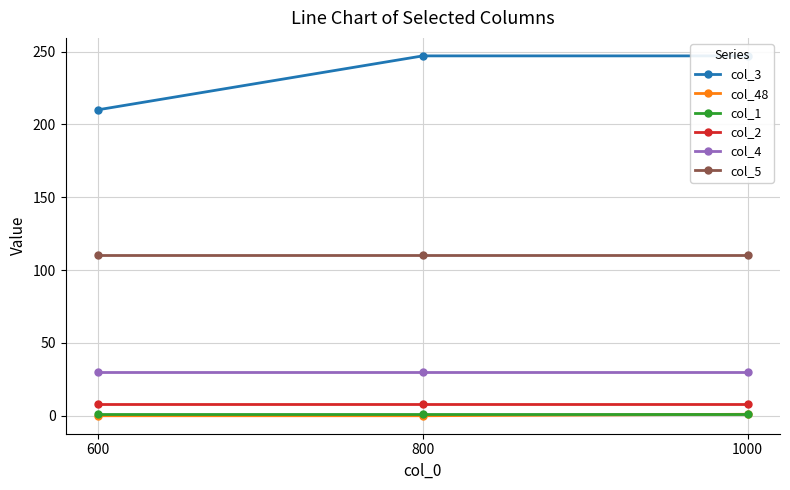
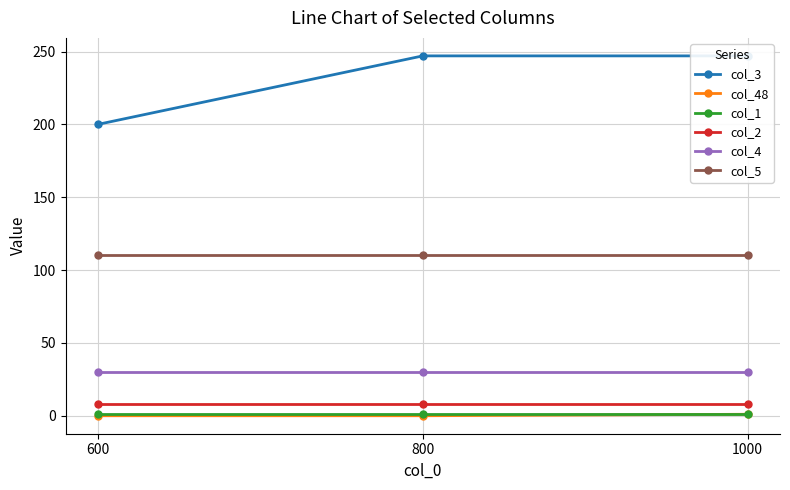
col_3, 600: 210 -> 200
